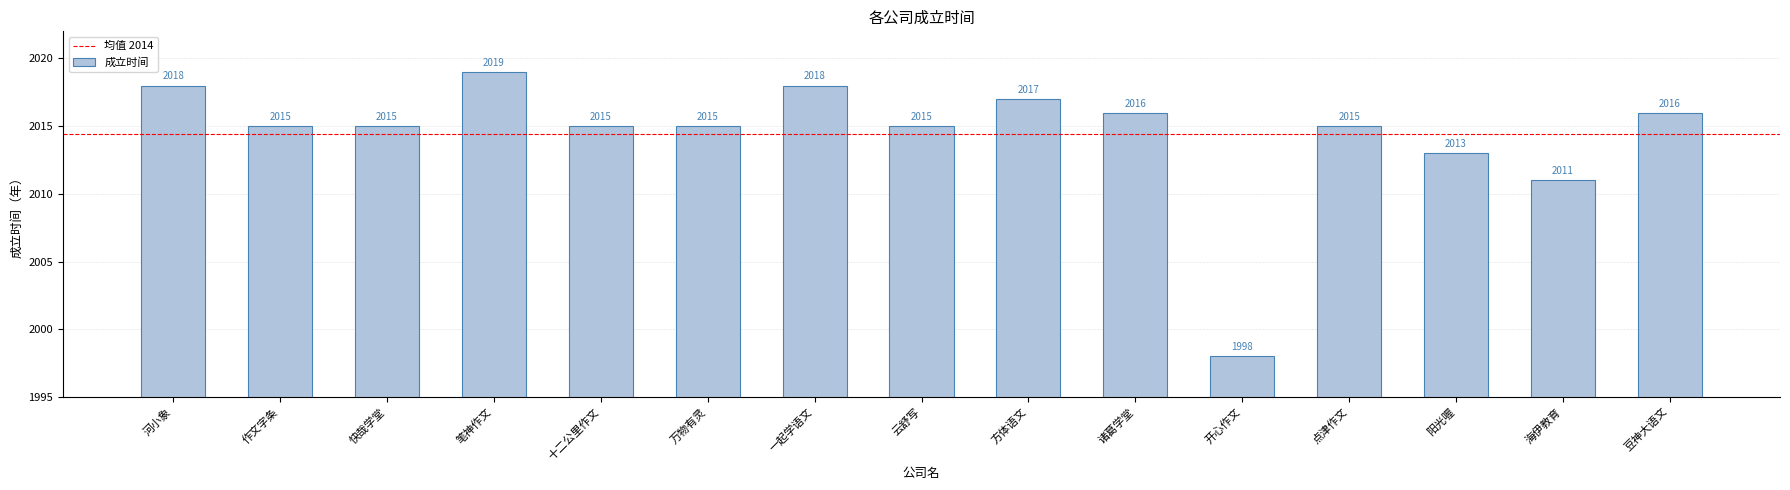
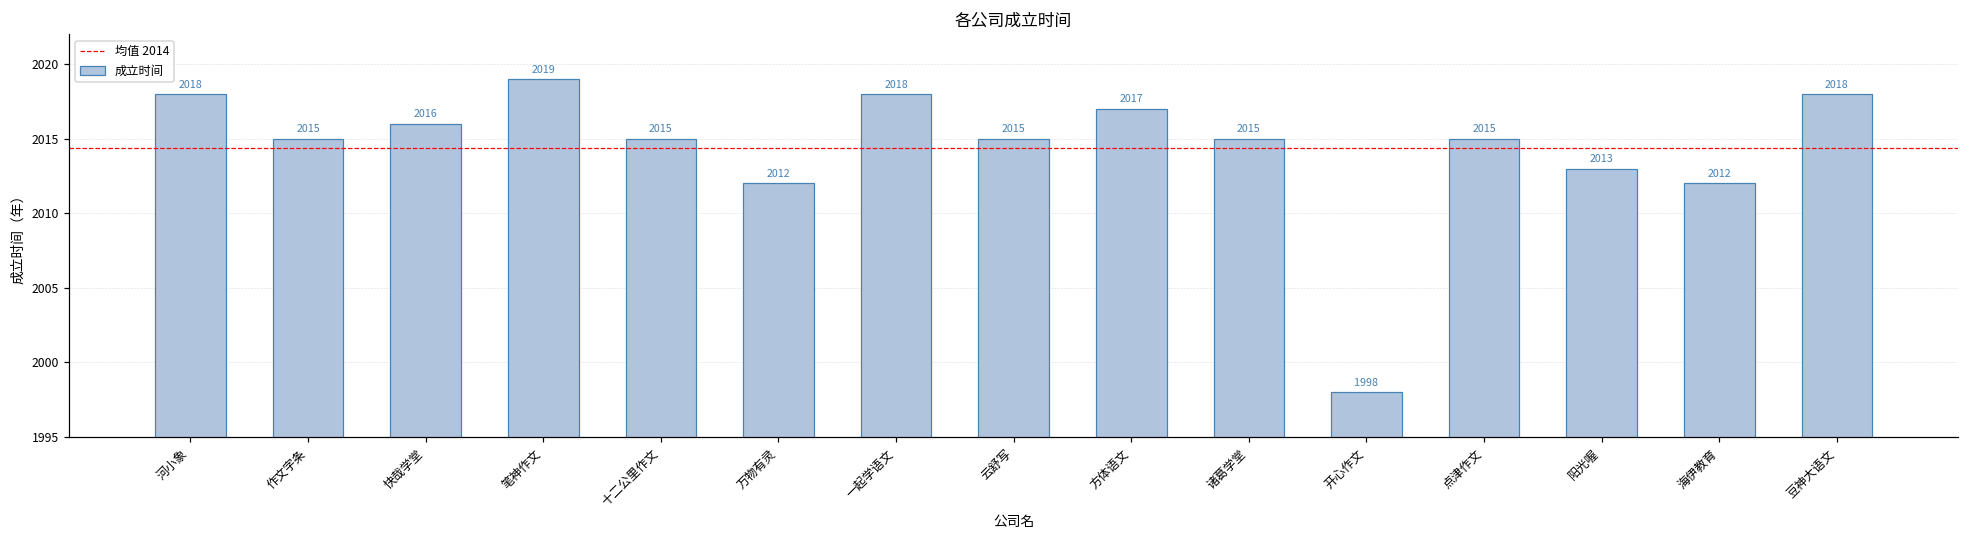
快哉学堂: 2015 -> 2016
万物有灵: 2015 -> 2012
诸葛学堂: 2016 -> 2015
海伊教育: 2011 -> 2012
豆神大语文: 2016 -> 2018
